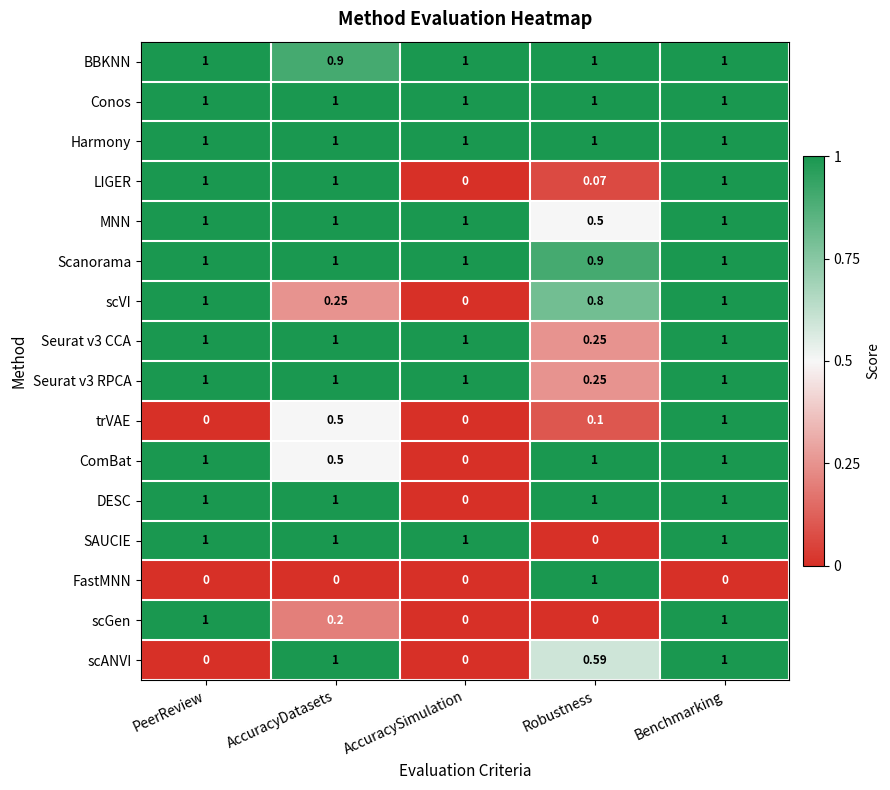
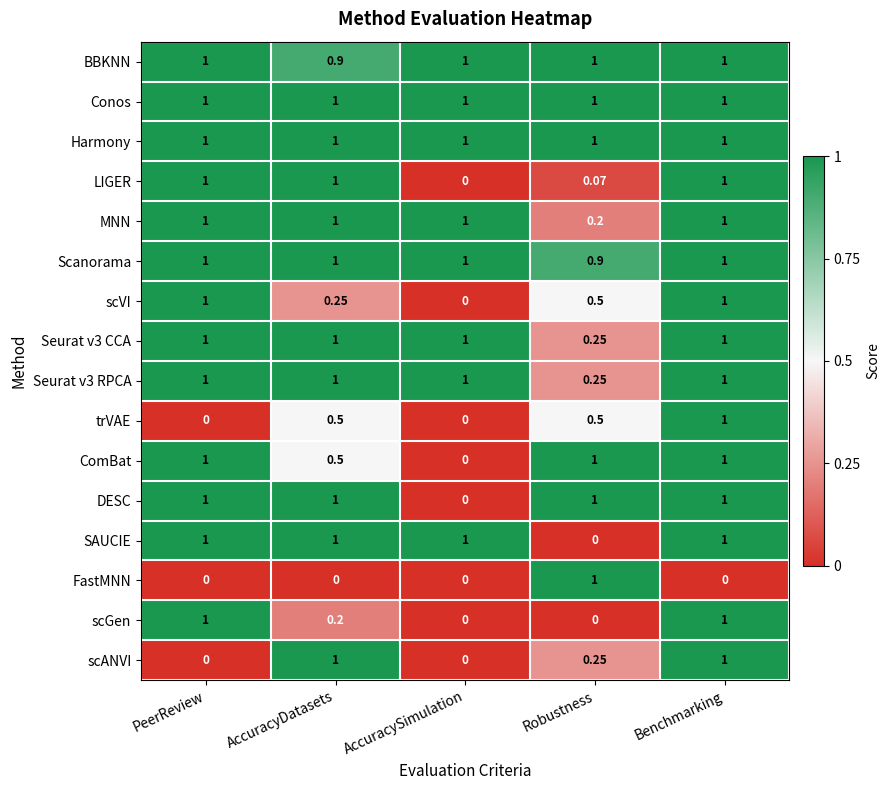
MNN, Robustness: 0.5 -> 0.2
scVI, Robustness: 0.8 -> 0.5
trVAE, Robustness: 0.1 -> 0.5
scANVI, Robustness: 0.59 -> 0.25
